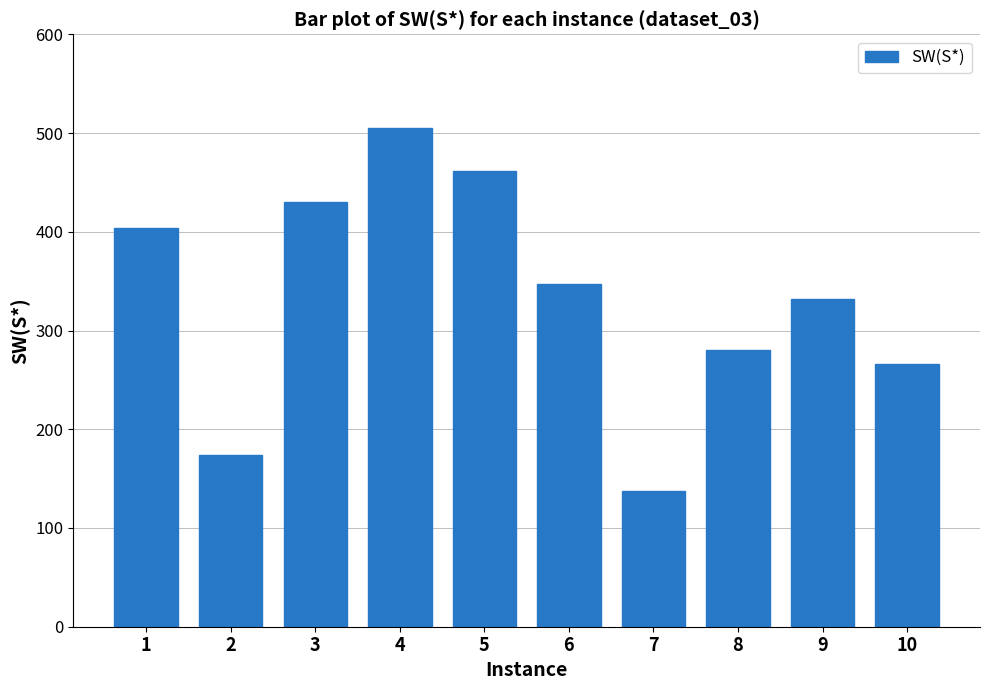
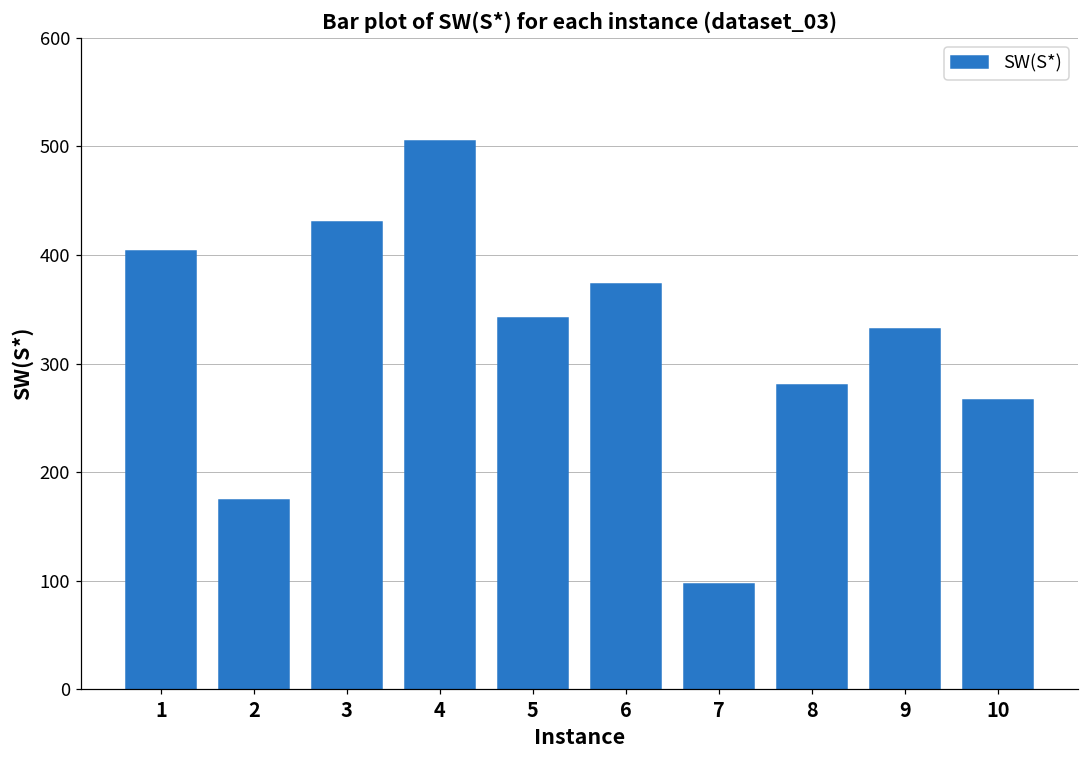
5: 460 -> 340
6: 350 -> 370
7: 140 -> 100
